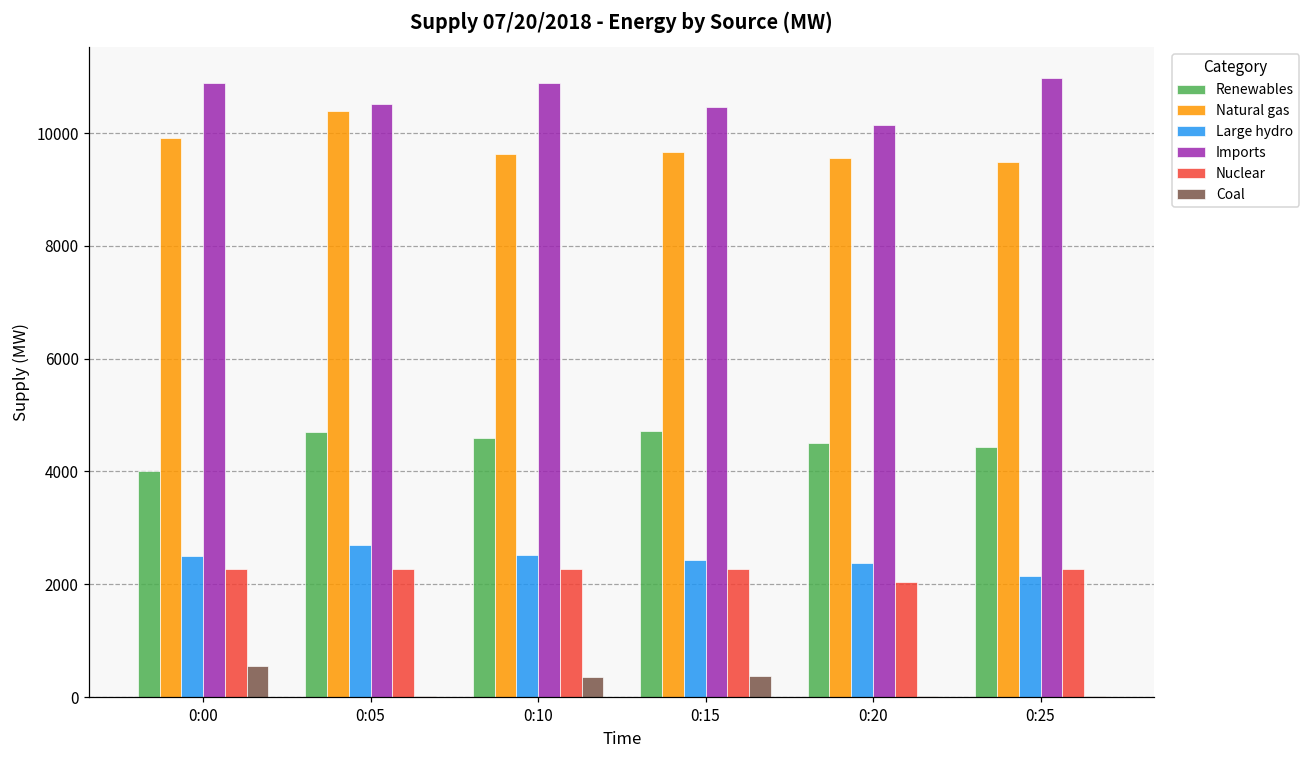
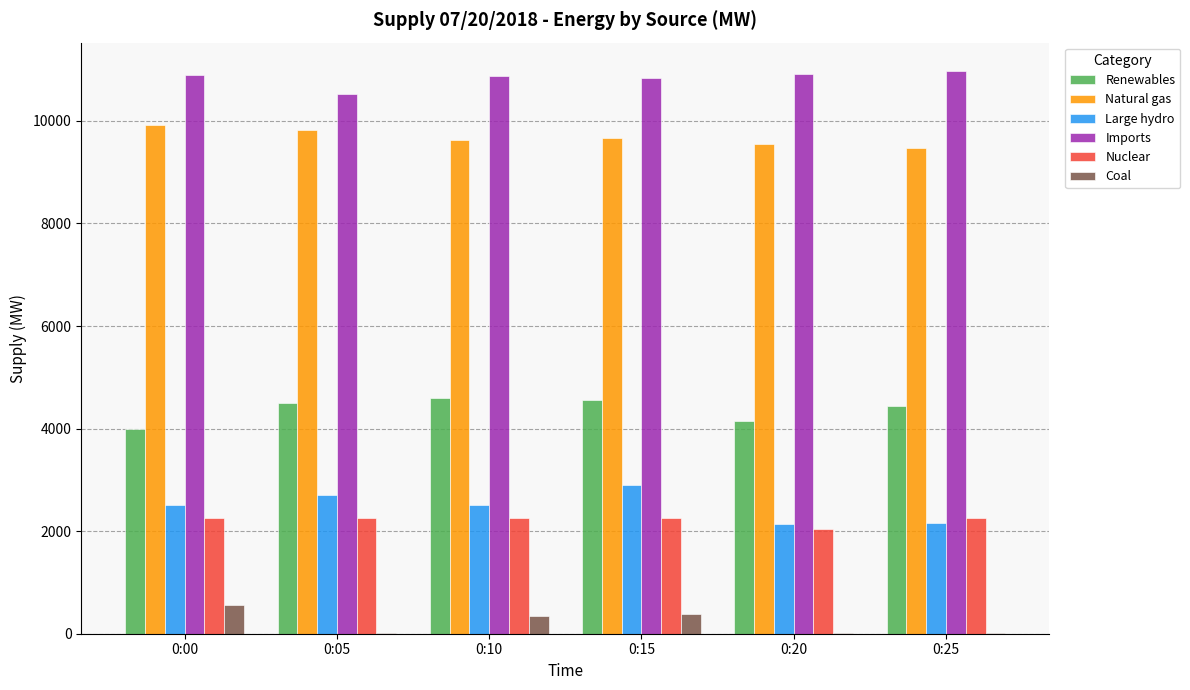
Renewables, 0:05: 4700 -> 4500
Natural gas, 0:05: 10400 -> 9800
Renewables, 0:15: 4700 -> 4600
Large hydro, 0:15: 2400 -> 2900
Imports, 0:15: 10500 -> 10800
Renewables, 0:20: 4500 -> 4100
Large hydro, 0:20: 2400 -> 2100
Imports, 0:20: 10100 -> 10900
